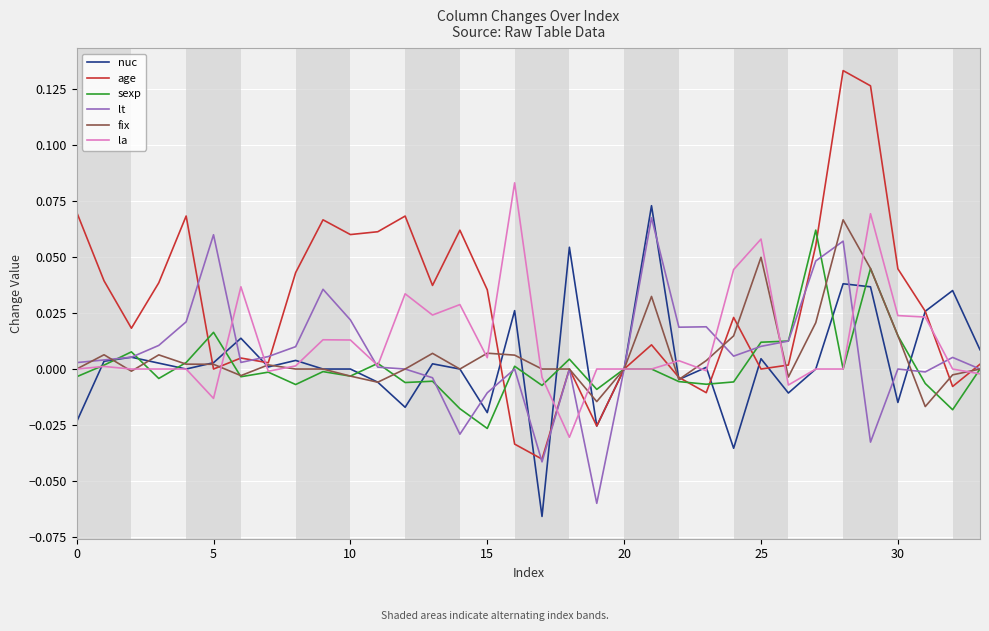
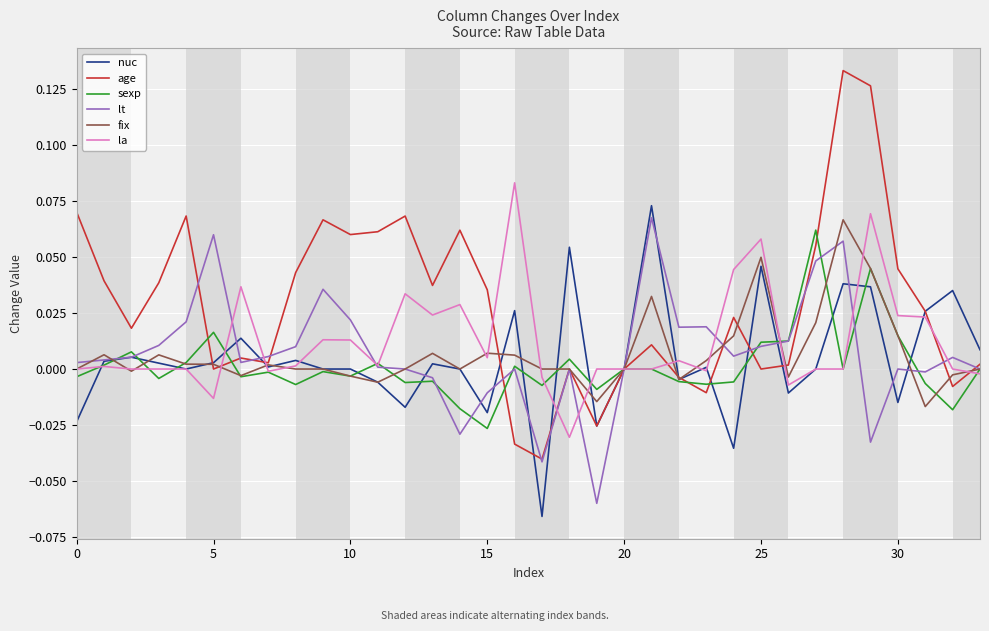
nuc, 25: 0.005 -> 0.046
